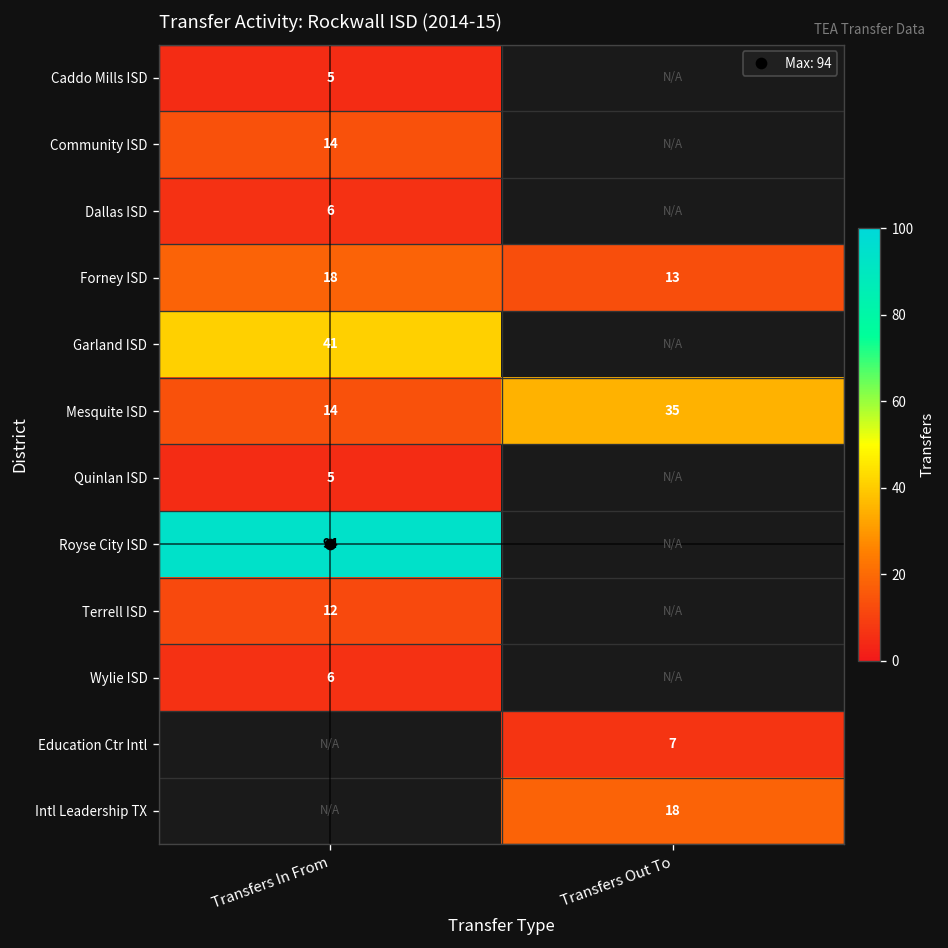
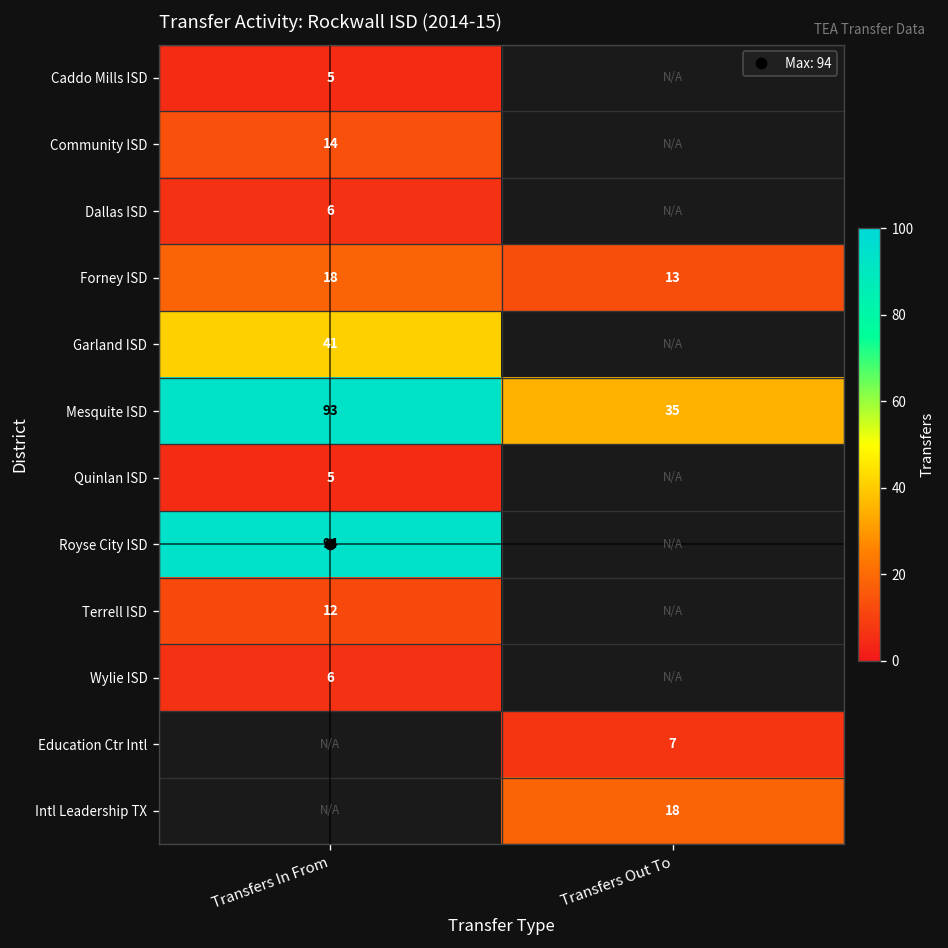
Mesquite ISD, Transfers In From: 14 -> 93
